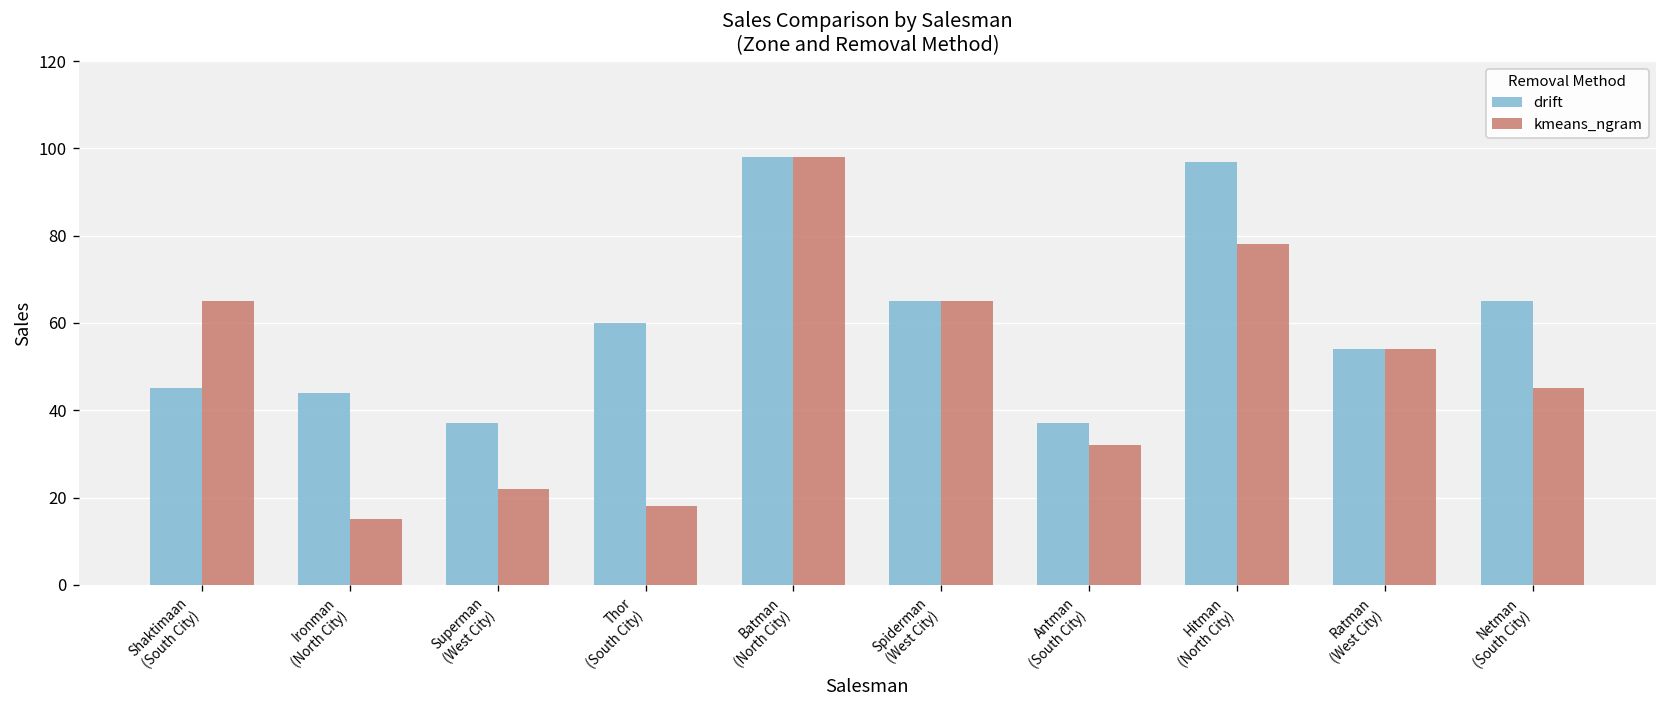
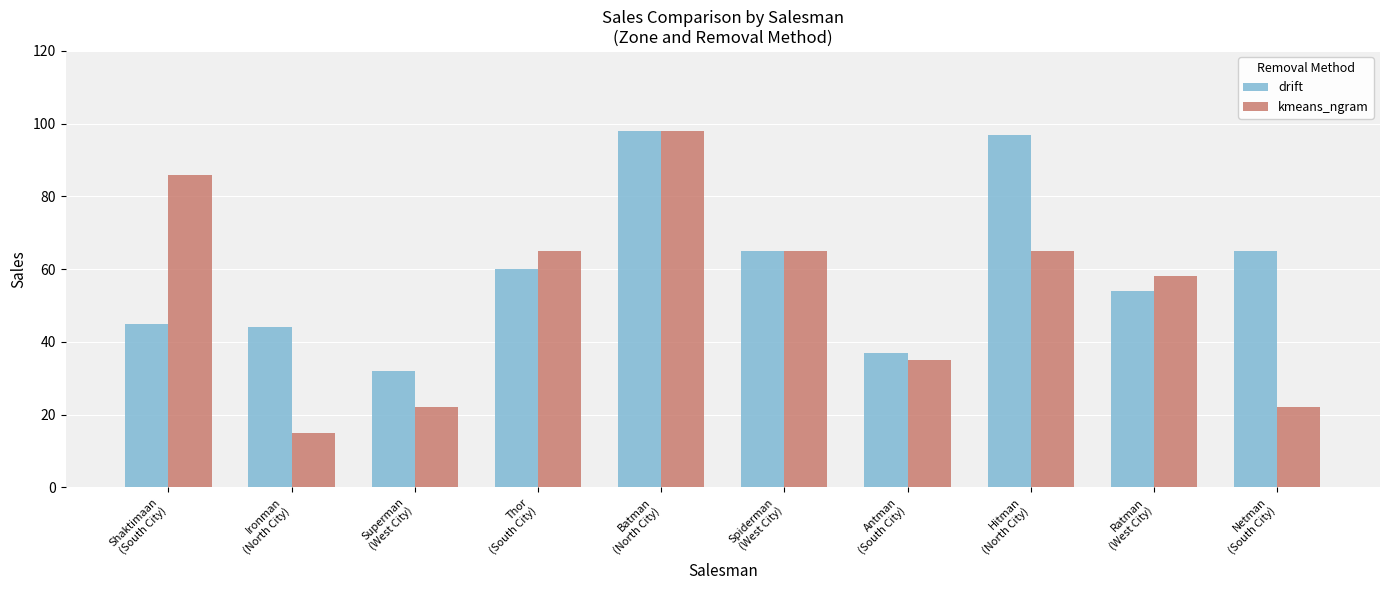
kmeans_ngram, Shaktimaan (South City): 65 -> 86
drift, Superman (West City): 37 -> 32
kmeans_ngram, Thor (South City): 18 -> 65
kmeans_ngram, Antman (South City): 32 -> 35
kmeans_ngram, Hitman (North City): 78 -> 65
kmeans_ngram, Ratman (West City): 54 -> 58
kmeans_ngram, Netman (South City): 45 -> 22
